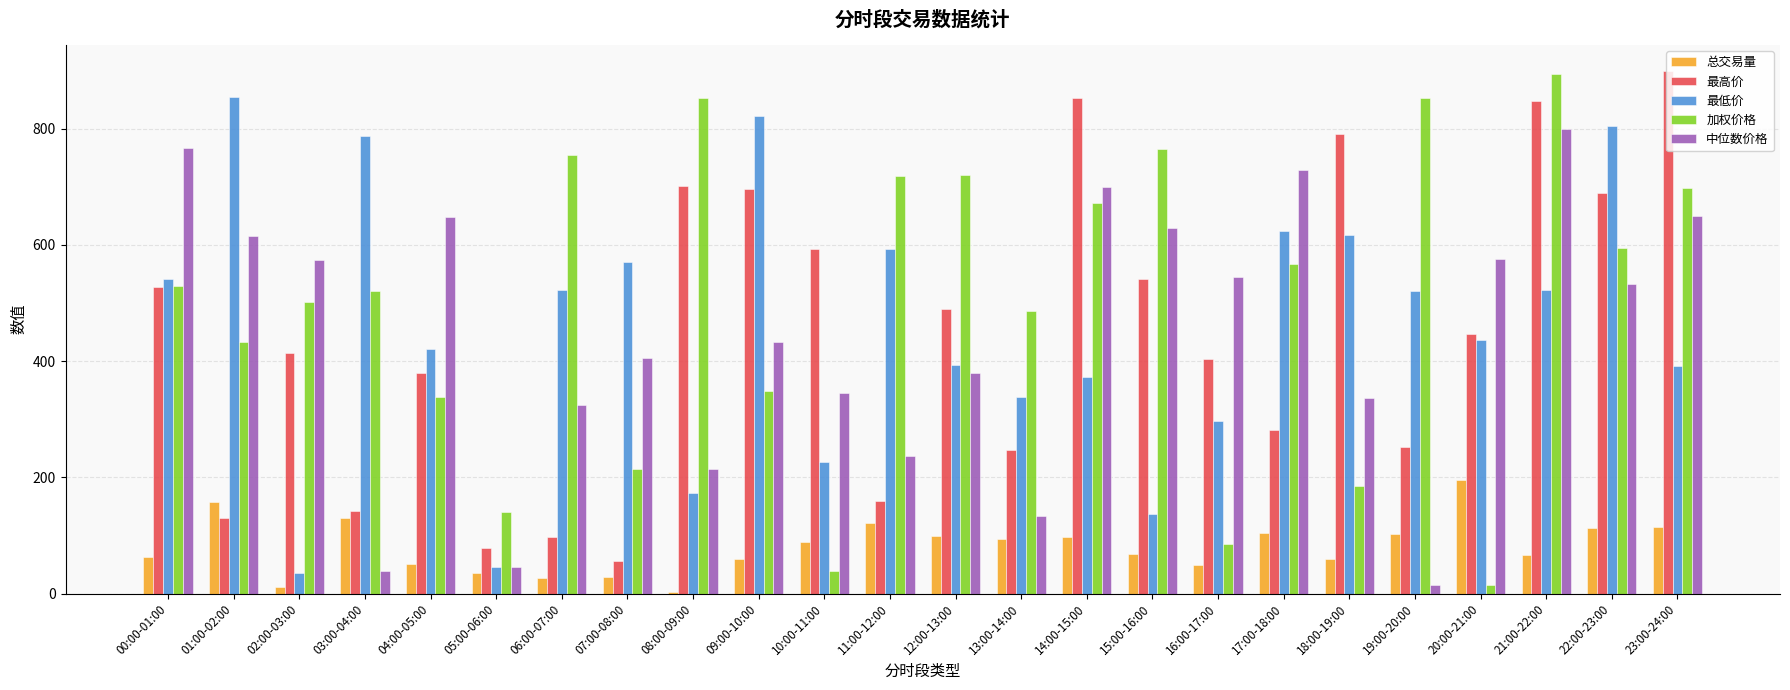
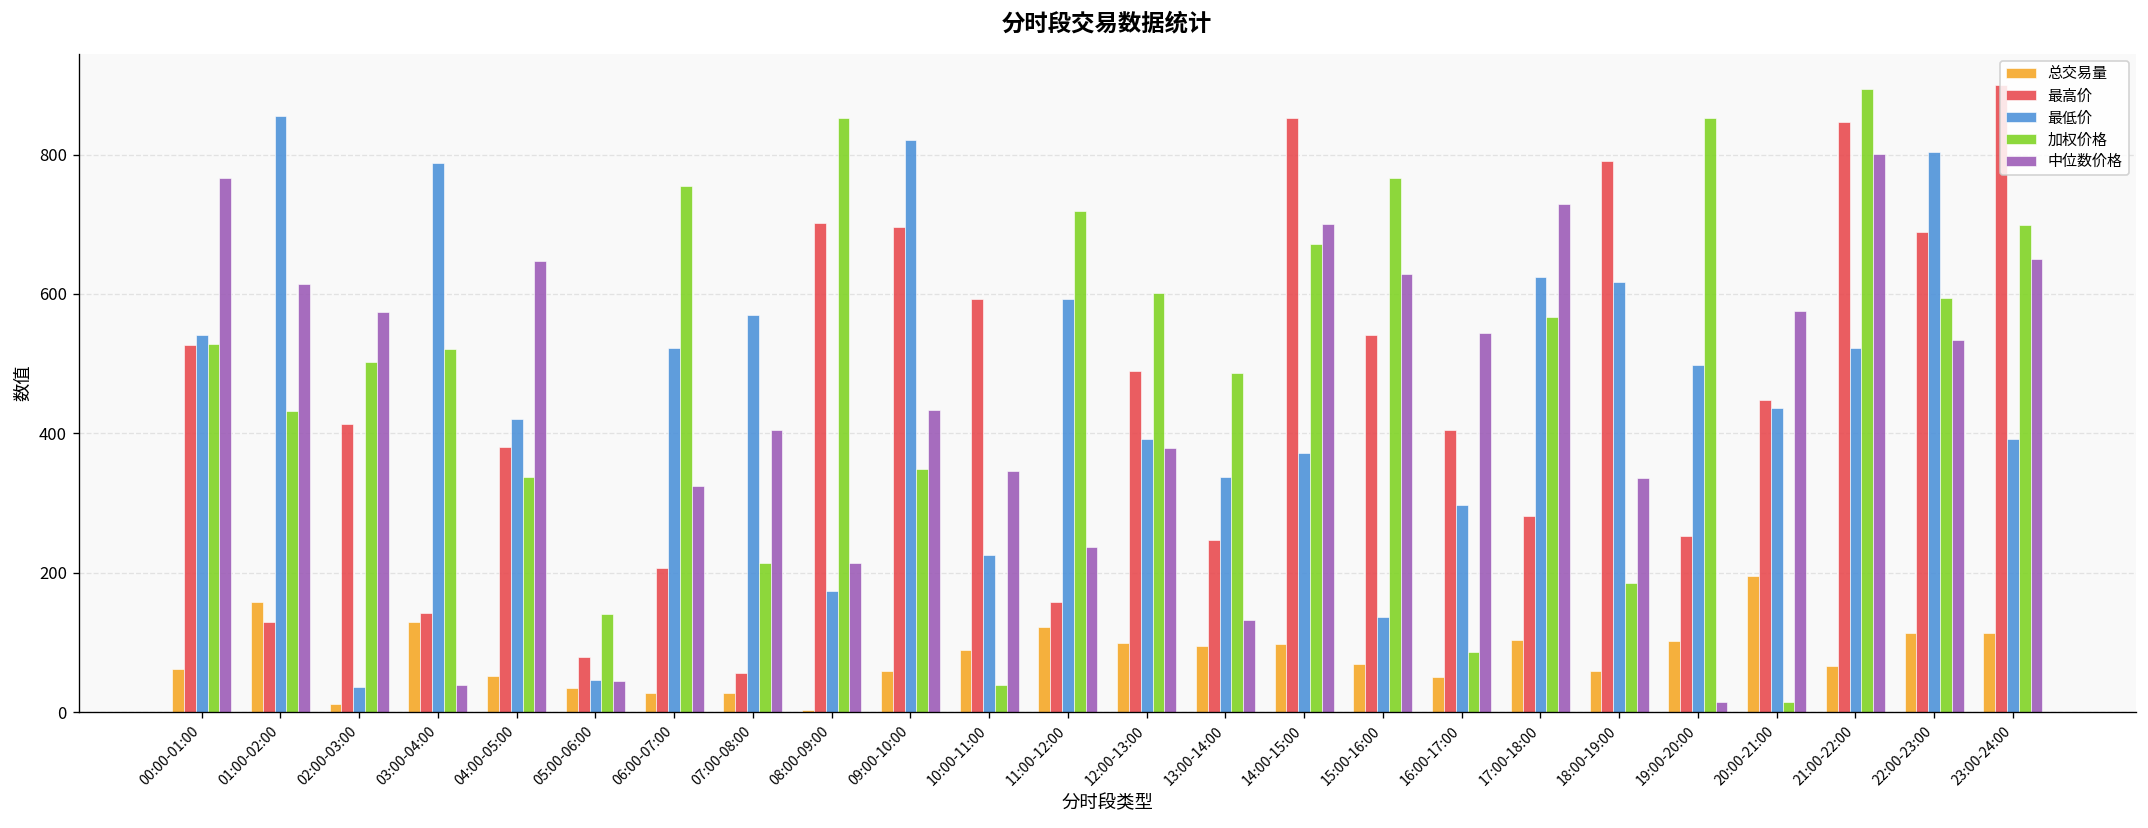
最高价, 06:00-07:00: 100 -> 210
加权价格, 12:00-13:00: 720 -> 600
最低价, 19:00-20:00: 520 -> 500
